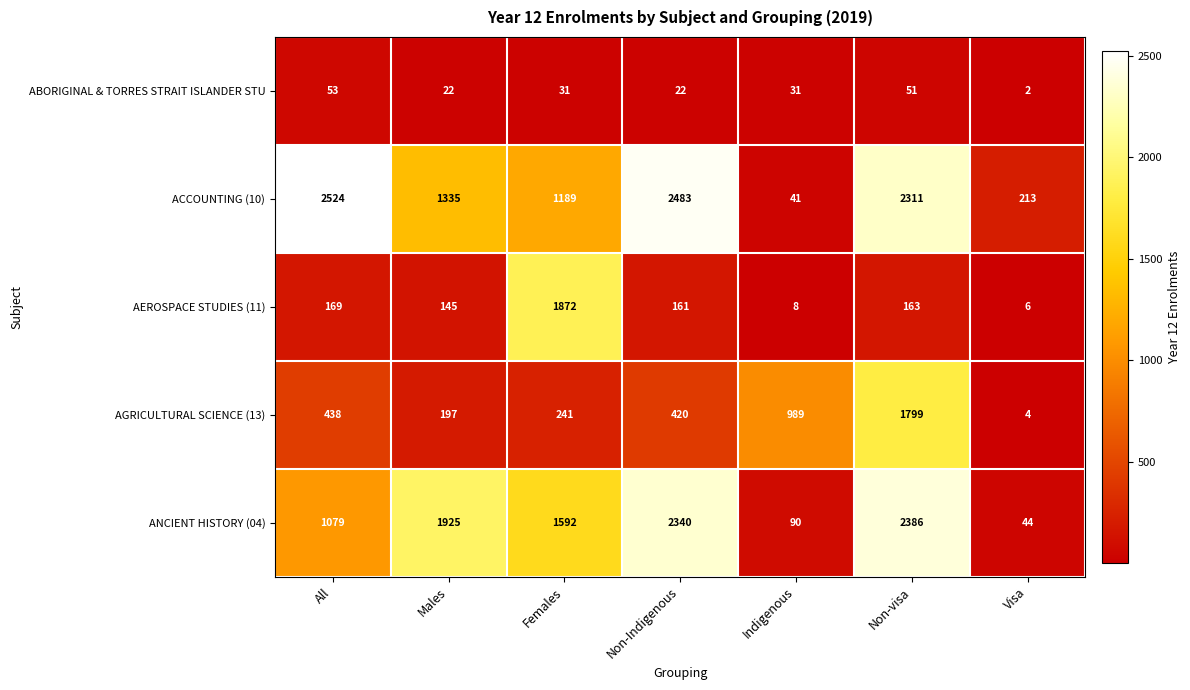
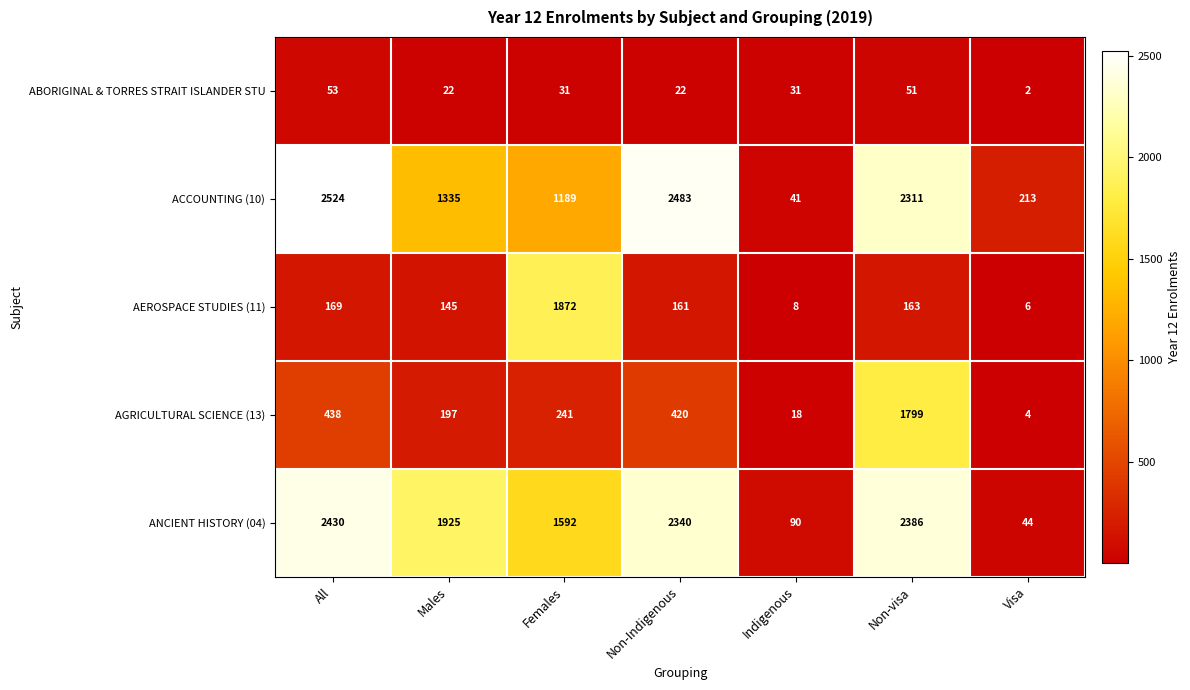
AGRICULTURAL SCIENCE (13), Indigenous: 989 -> 18
ANCIENT HISTORY (04), All: 1079 -> 2430
